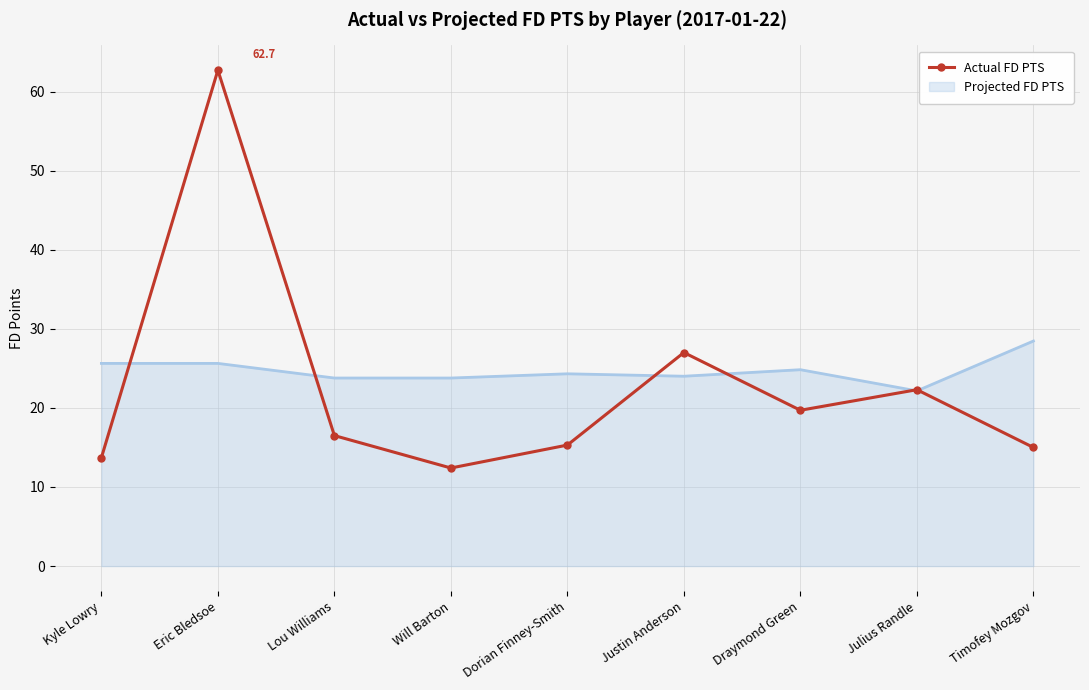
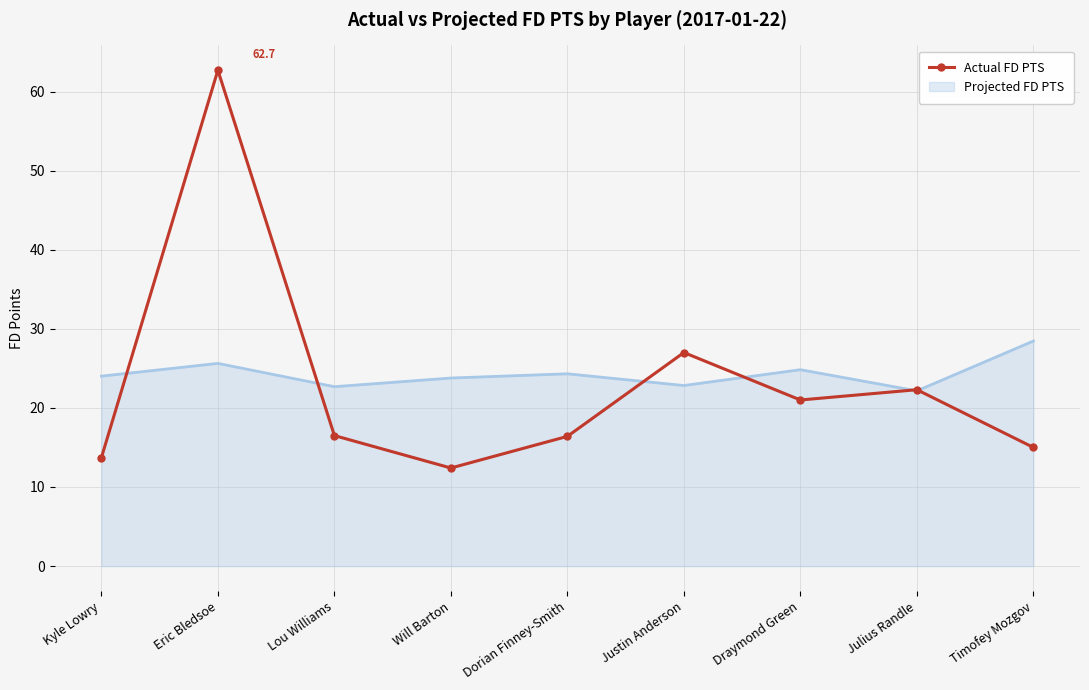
Projected FD PTS, Kyle Lowry: 26 -> 24
Projected FD PTS, Lou Williams: 24 -> 23
Actual FD PTS, Dorian Finney-Smith: 15 -> 16
Projected FD PTS, Justin Anderson: 24 -> 23
Actual FD PTS, Draymond Green: 20 -> 21
